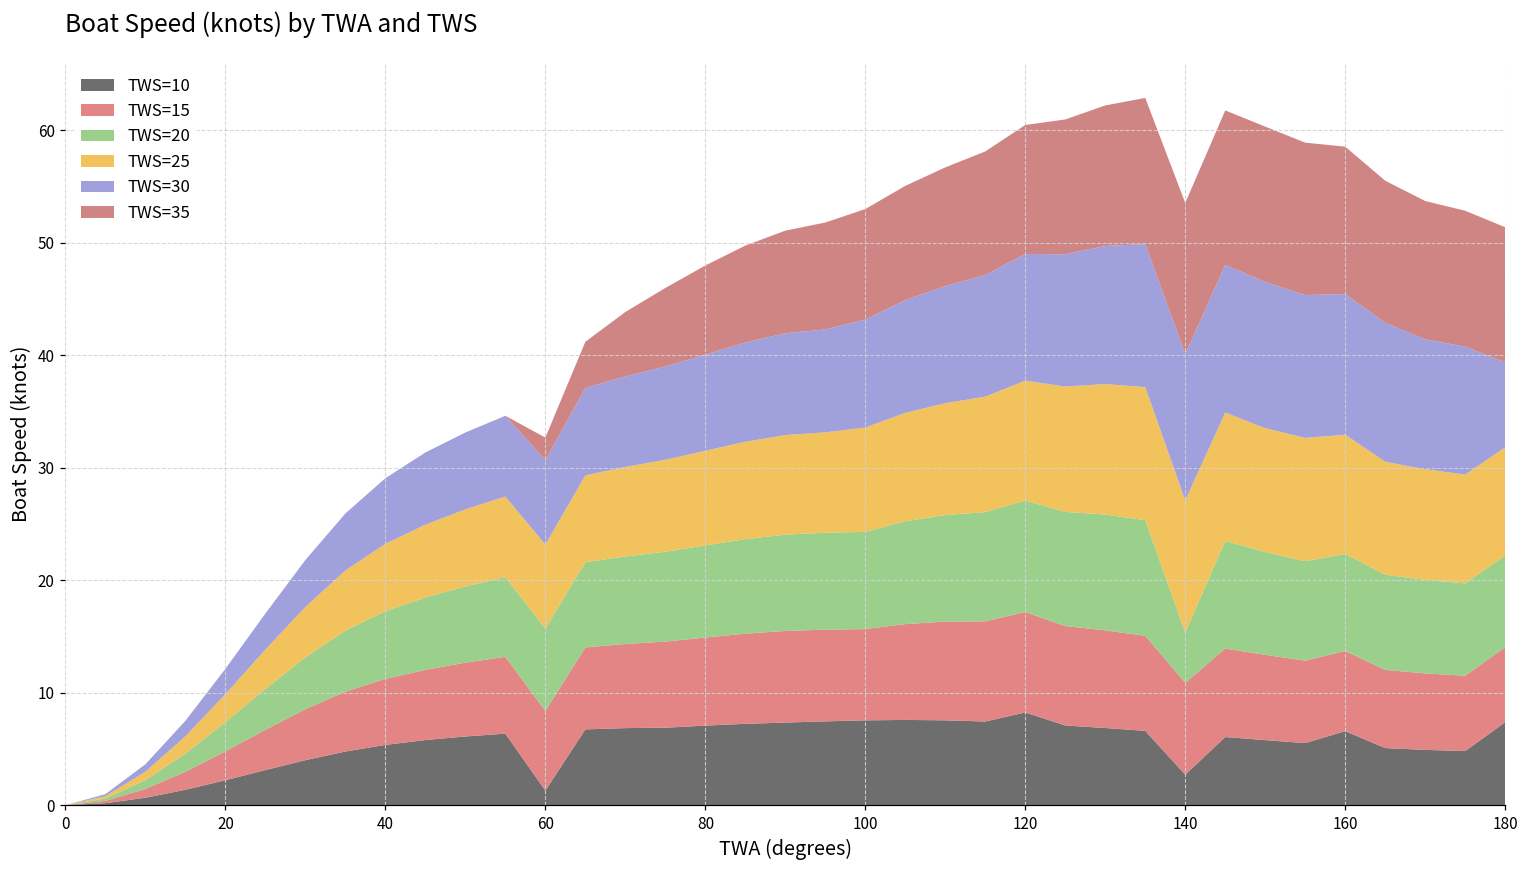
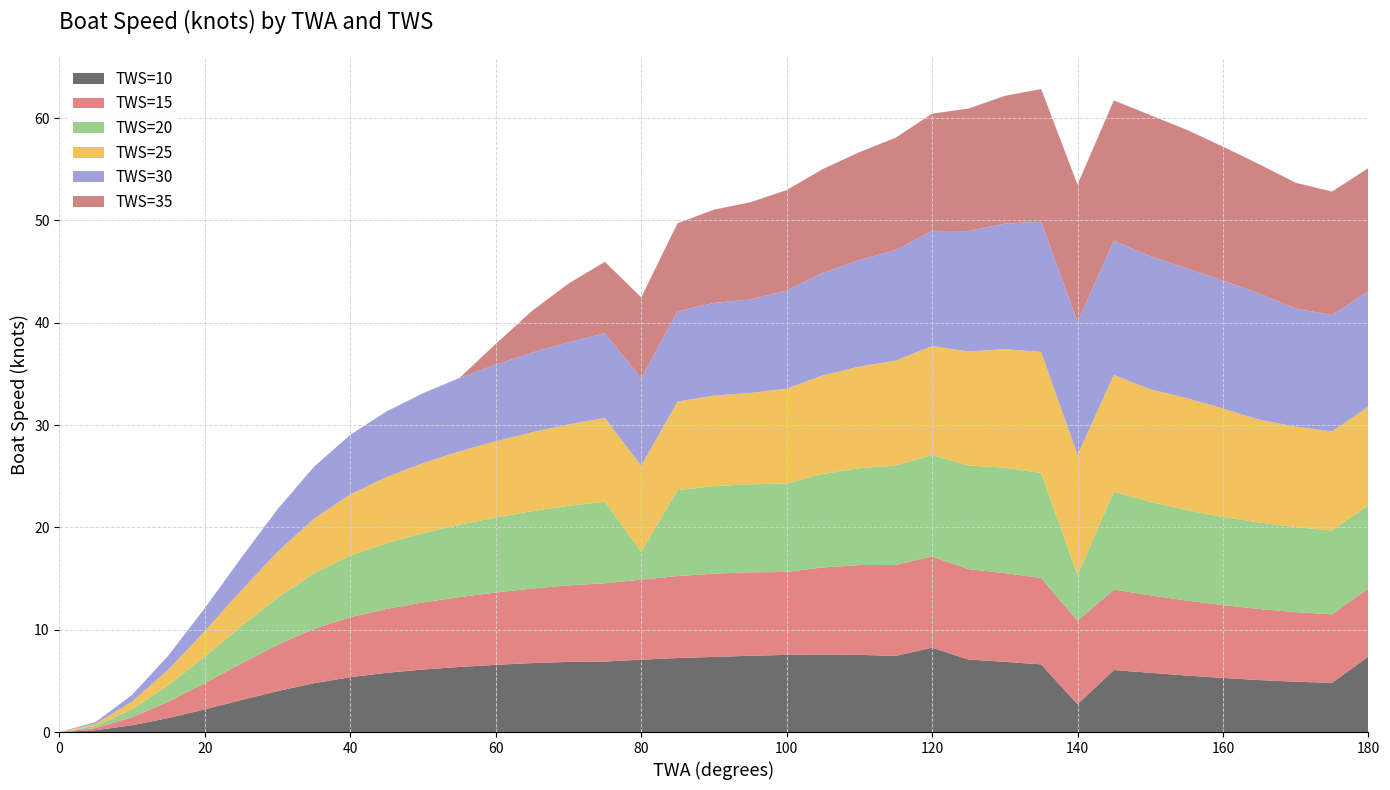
TWS=10, 60: 1.3 -> 6.6
TWS=20, 80: 8.2 -> 2.7
TWS=10, 160: 6.6 -> 5.3
TWS=30, 180: 7.5 -> 11.3
